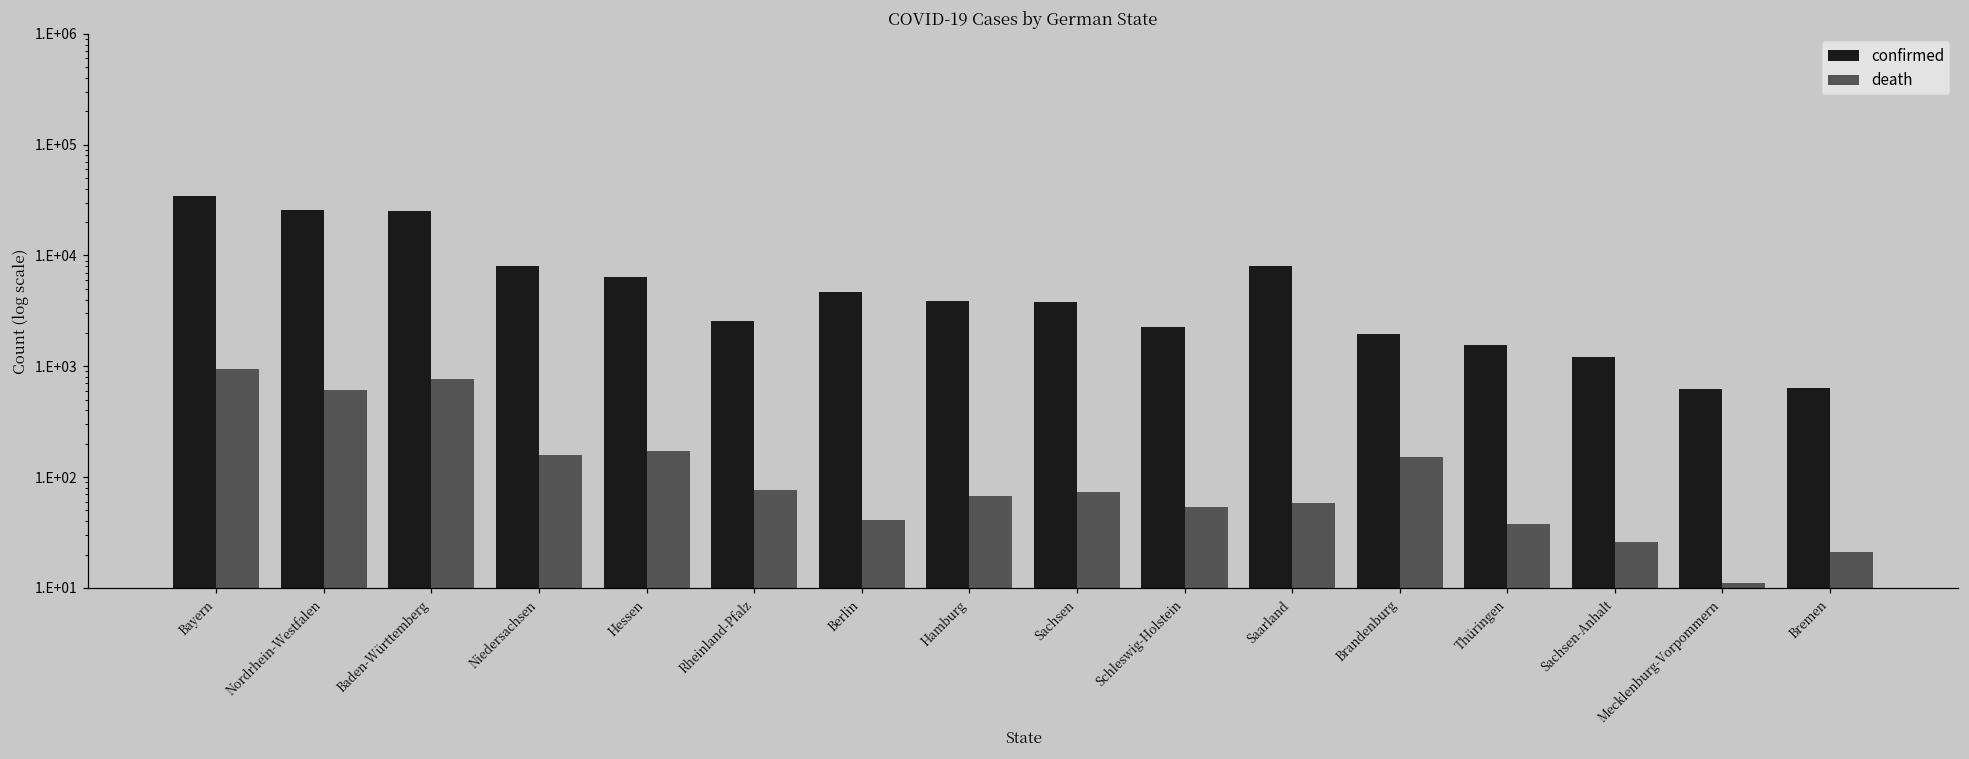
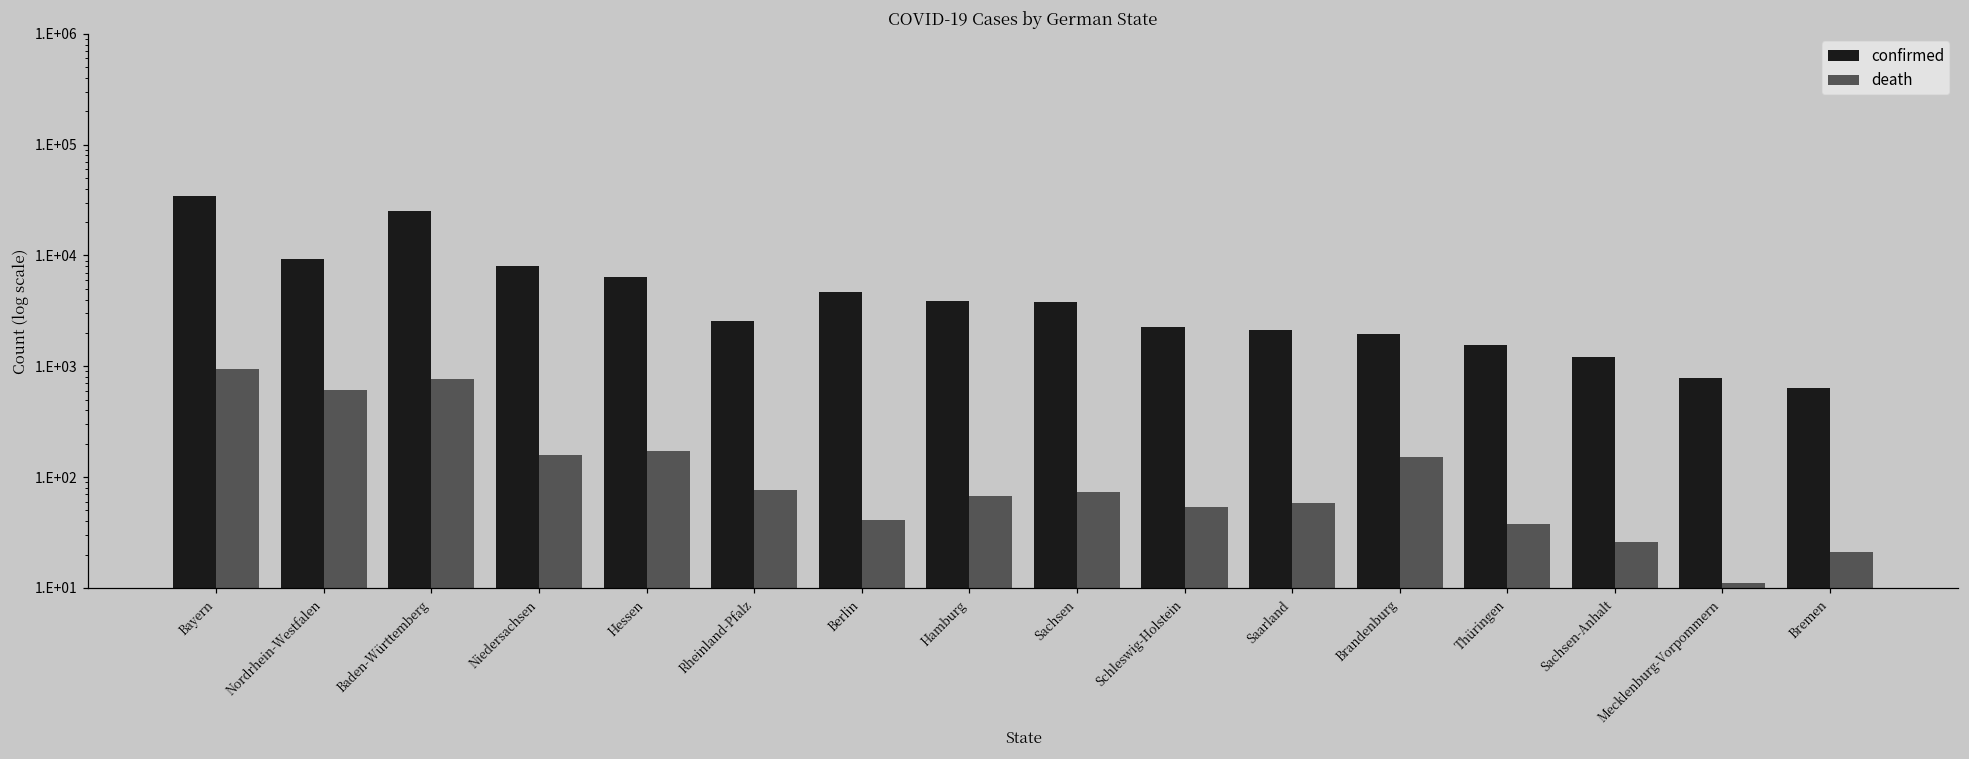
confirmed, Nordrhein-Westfalen: 26000 -> 9000
confirmed, Saarland: 8000 -> 2100
confirmed, Mecklenburg-Vorpommern: 600 -> 800
